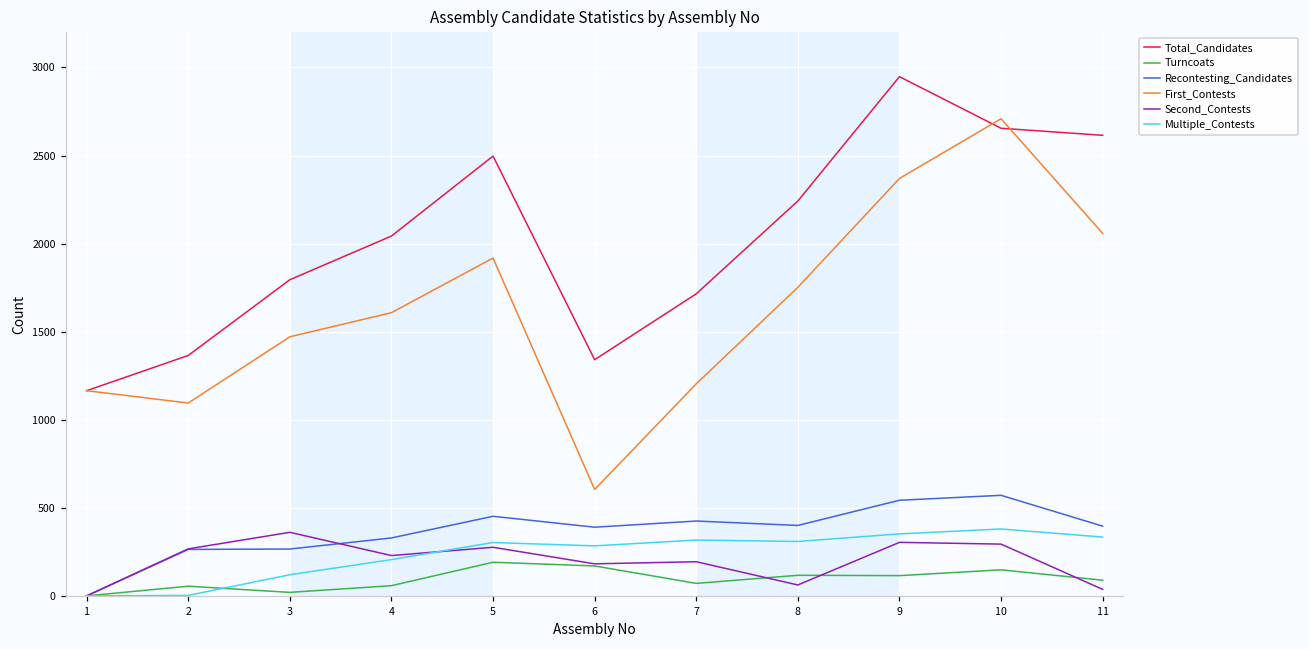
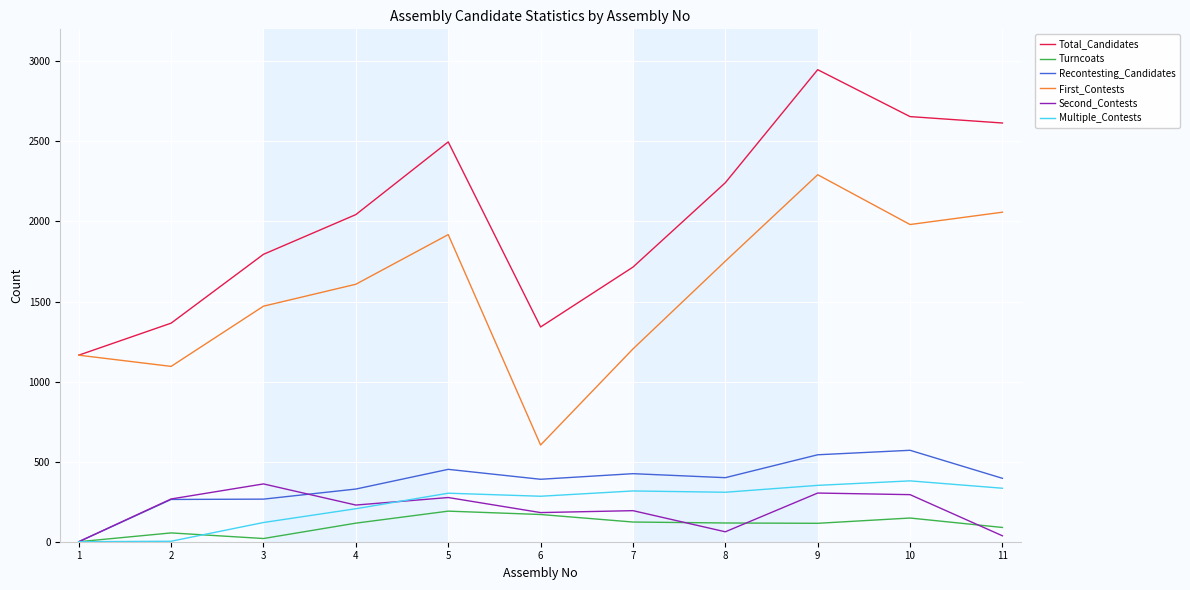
Turncoats, 4: 60 -> 120
Turncoats, 7: 70 -> 120
First_Contests, 9: 2370 -> 2290
First_Contests, 10: 2710 -> 1980
